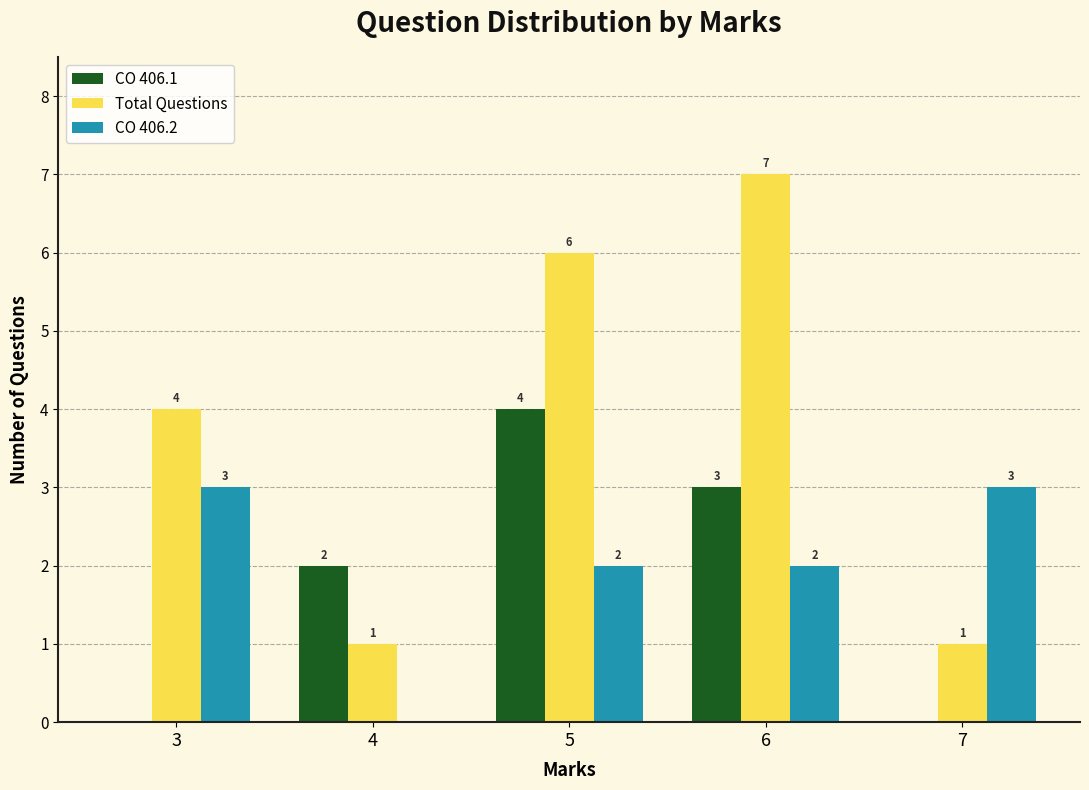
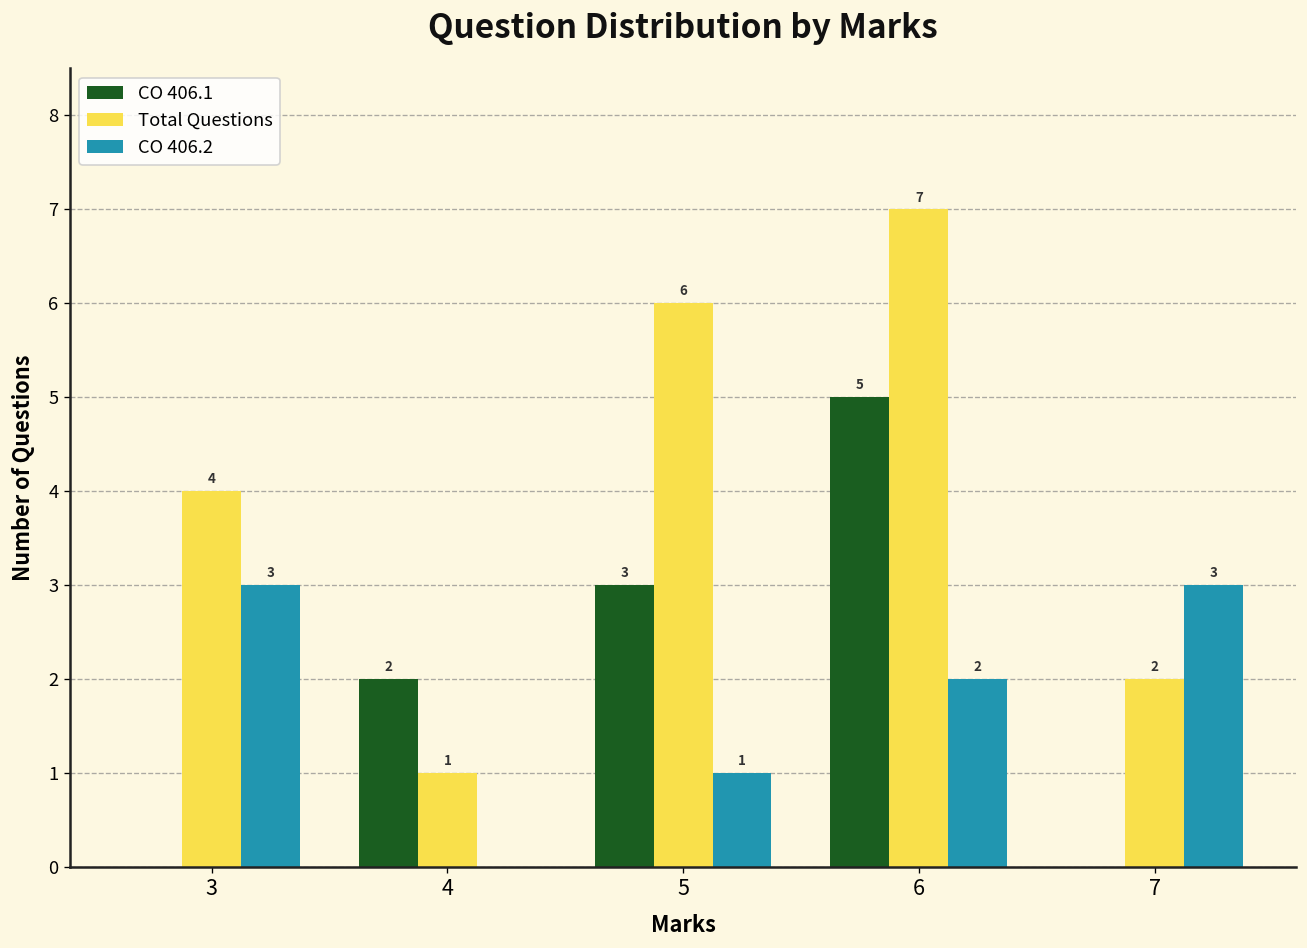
CO 406.1, 5: 4 -> 3
CO 406.2, 5: 2 -> 1
CO 406.1, 6: 3 -> 5
Total Questions, 7: 1 -> 2
